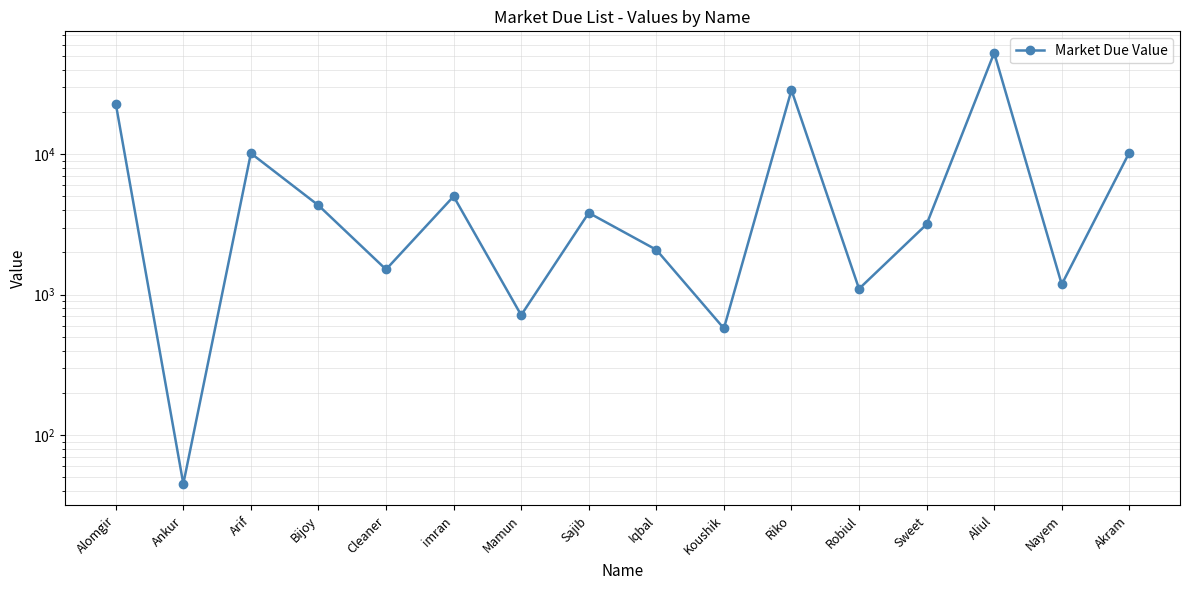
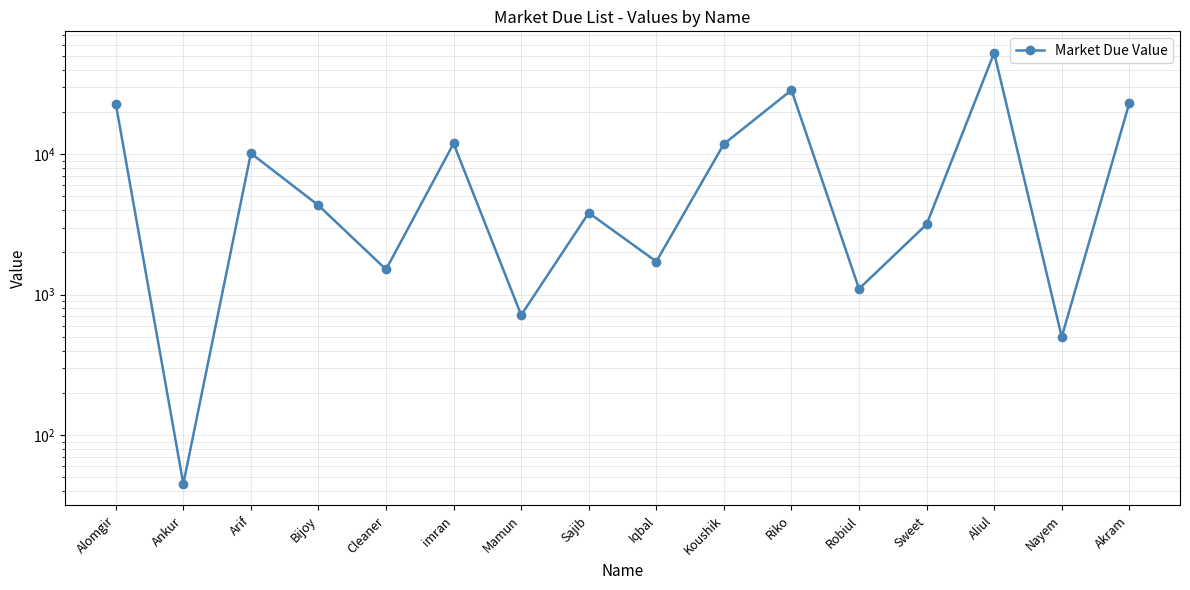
imran: 5000 -> 12000
Iqbal: 2100 -> 1700
Koushik: 580 -> 12000
Nayem: 1200 -> 500
Akram: 10000 -> 23000
